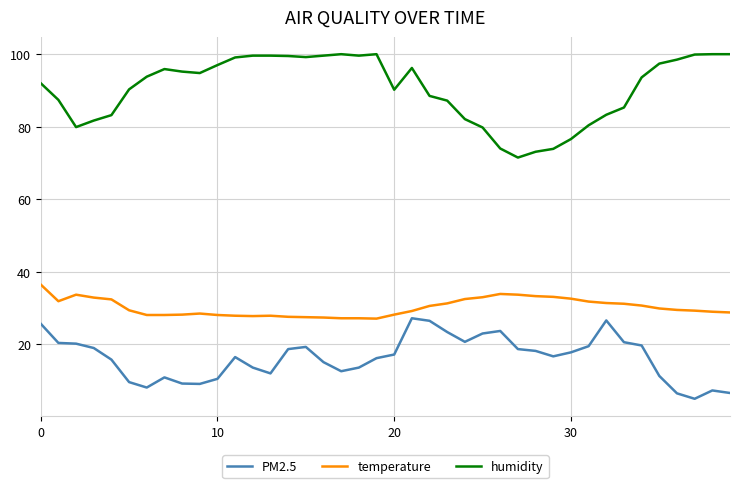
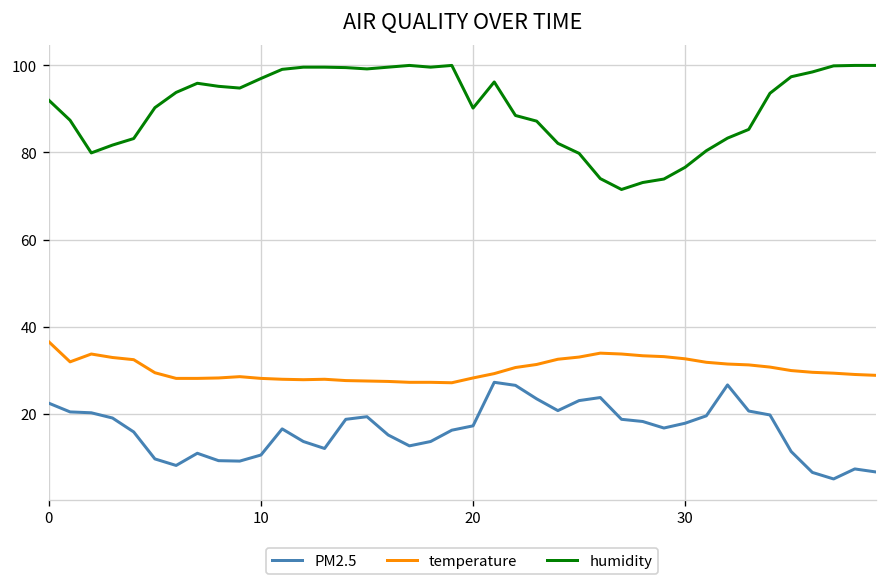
PM2.5, 0: 26 -> 22
